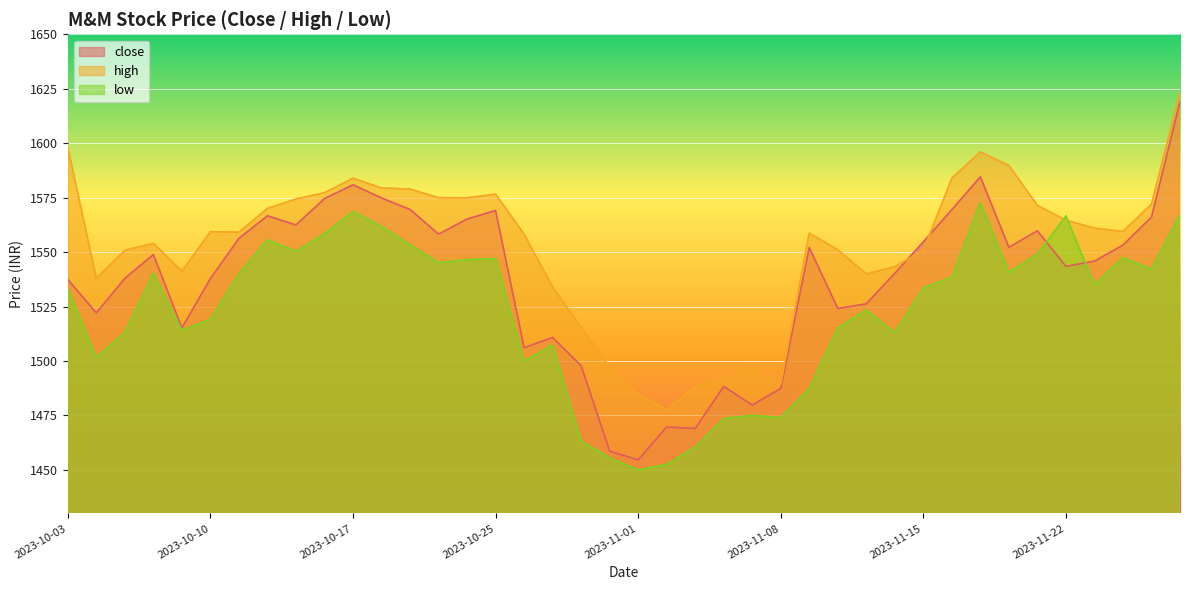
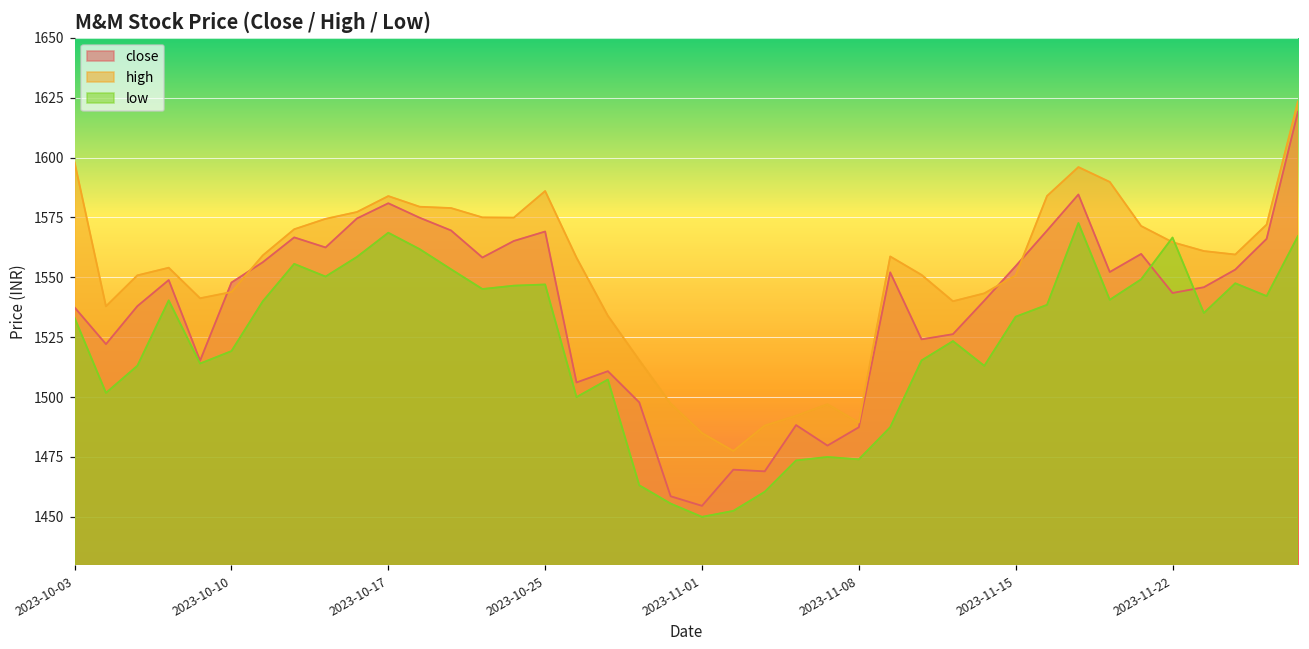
close, 2023-10-10: 1538 -> 1548
high, 2023-10-10: 1559 -> 1544
high, 2023-10-25: 1577 -> 1586
